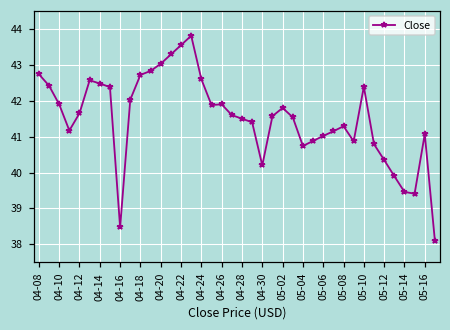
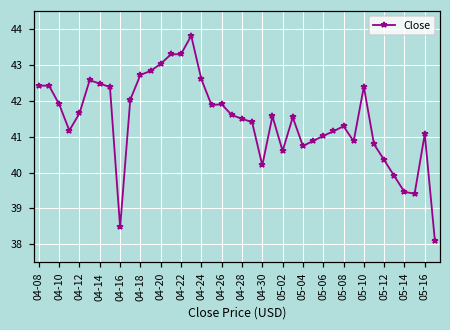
04-08: 42.7 -> 42.4
04-22: 43.6 -> 43.3
05-02: 41.8 -> 40.6
